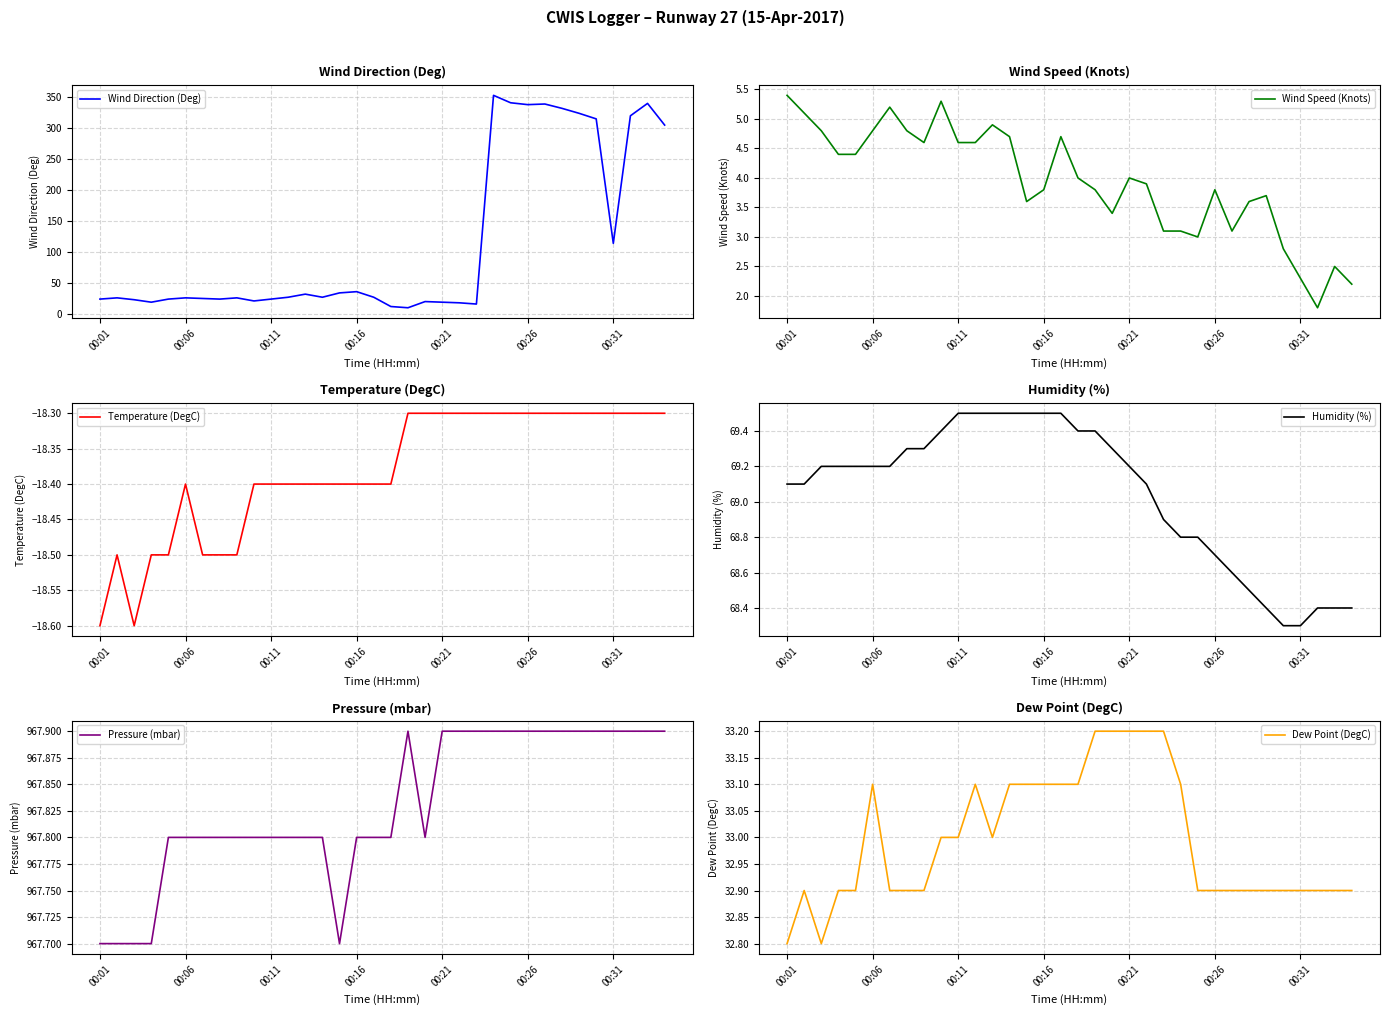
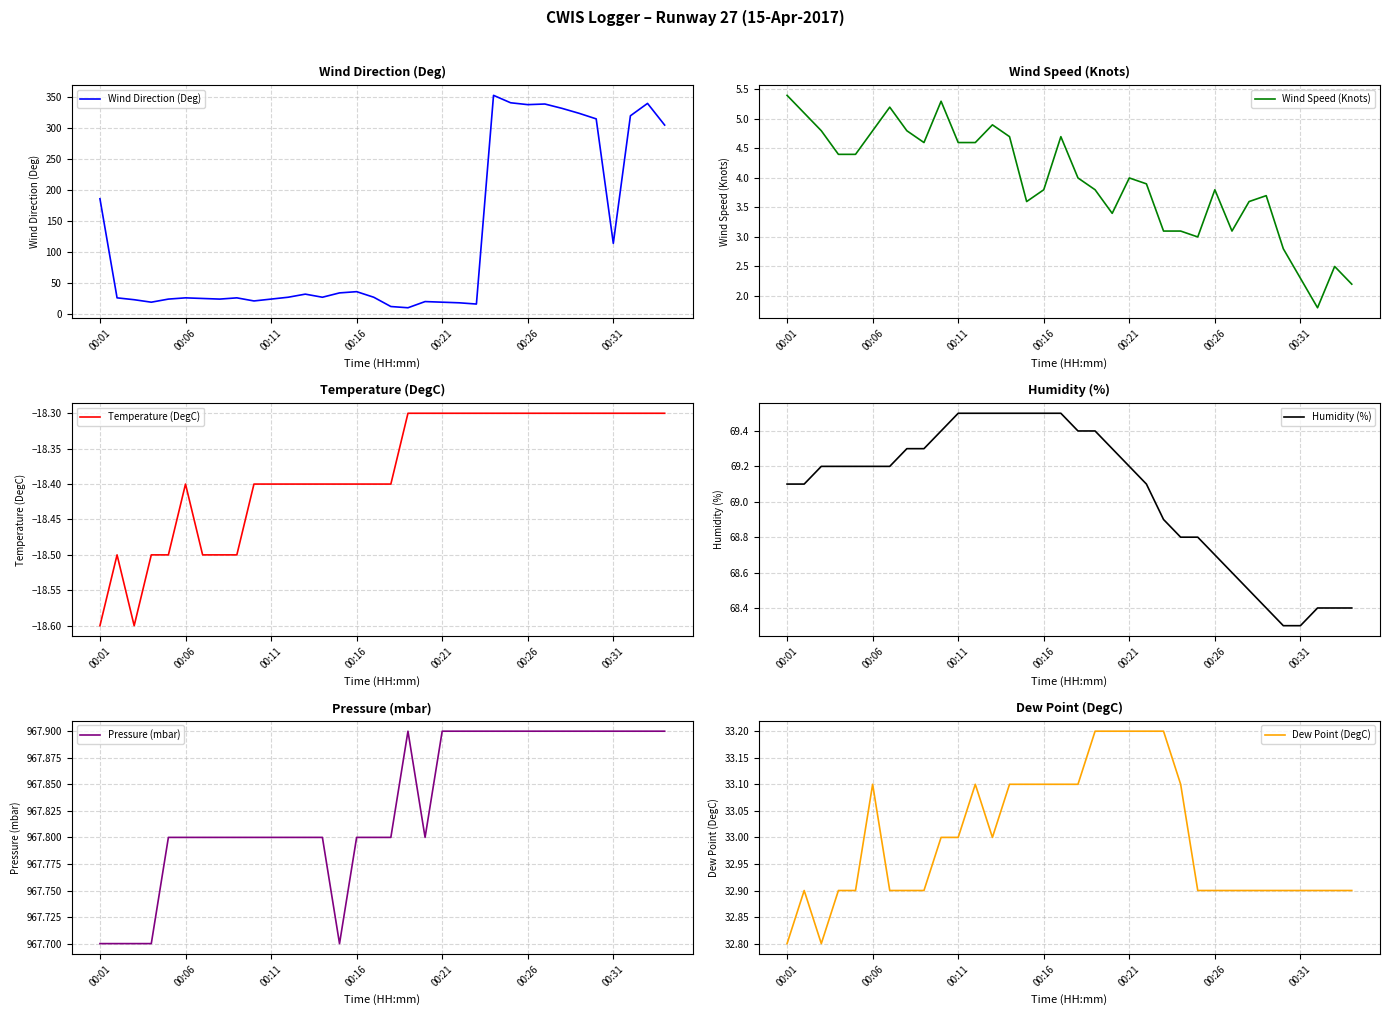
Wind Direction (Deg), 00:01: 20 -> 190
